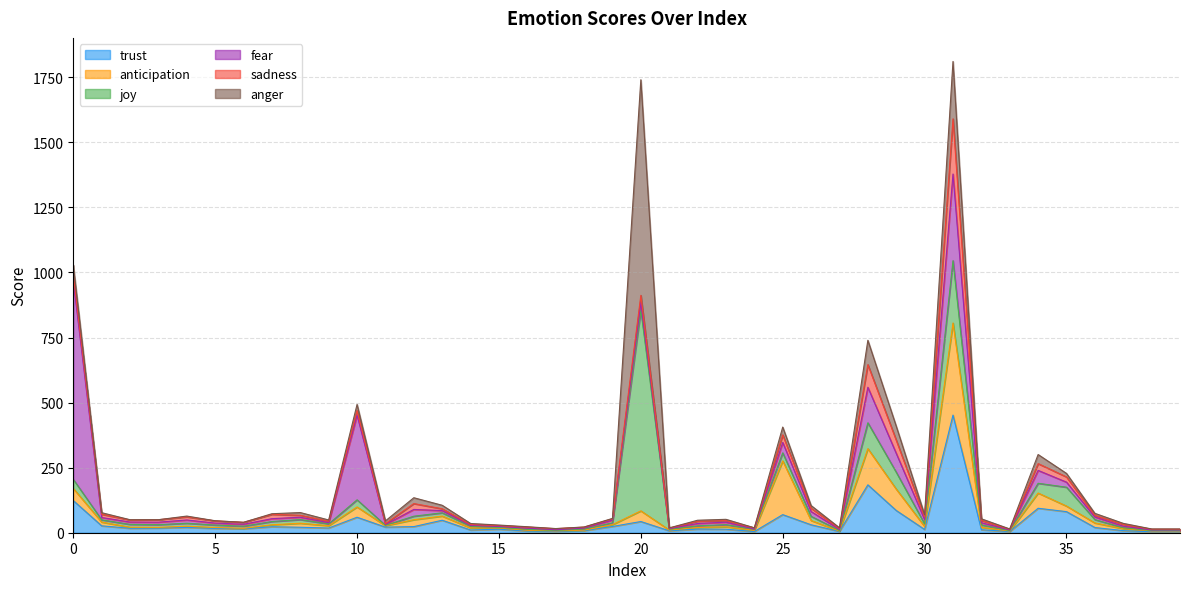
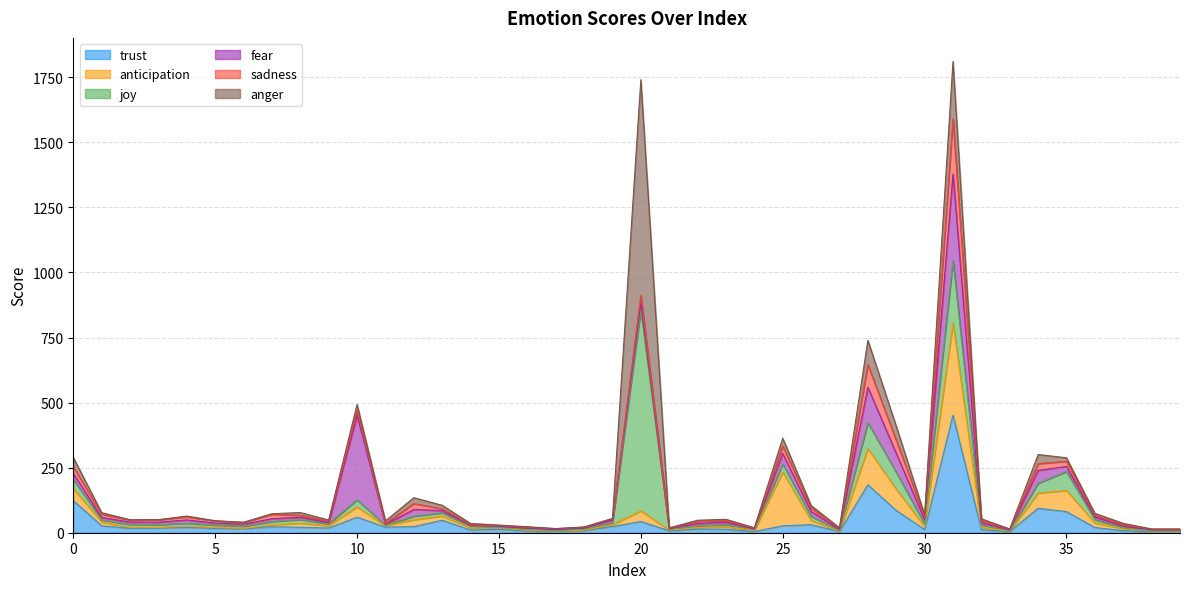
fear, 0: 760 -> 20
trust, 25: 70 -> 30
anticipation, 35: 20 -> 80
